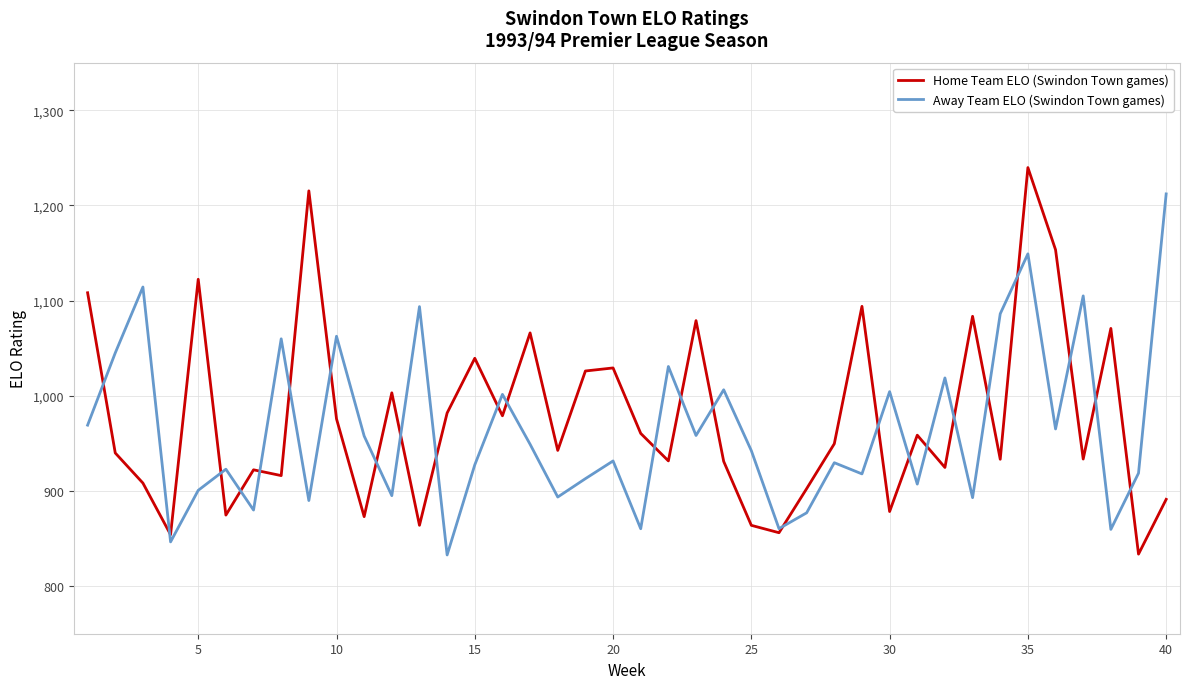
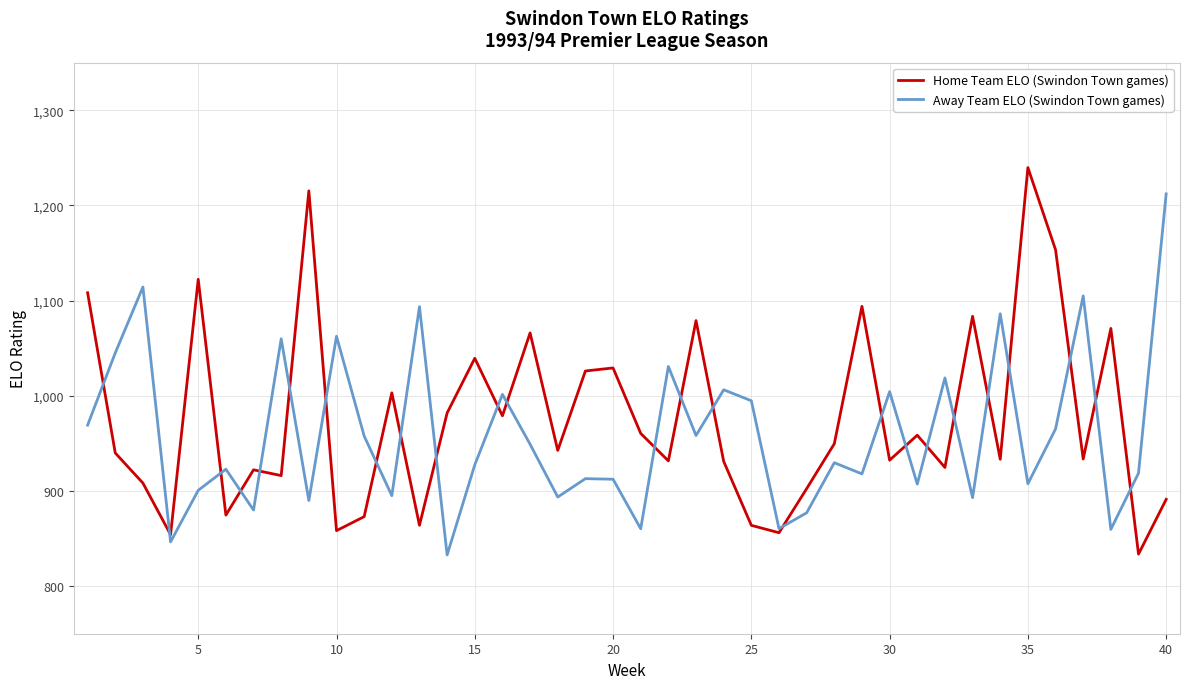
Home Team ELO (Swindon Town games), 10: 980 -> 860
Away Team ELO (Swindon Town games), 20: 930 -> 910
Away Team ELO (Swindon Town games), 25: 940 -> 990
Home Team ELO (Swindon Town games), 30: 880 -> 930
Away Team ELO (Swindon Town games), 35: 1,150 -> 910
